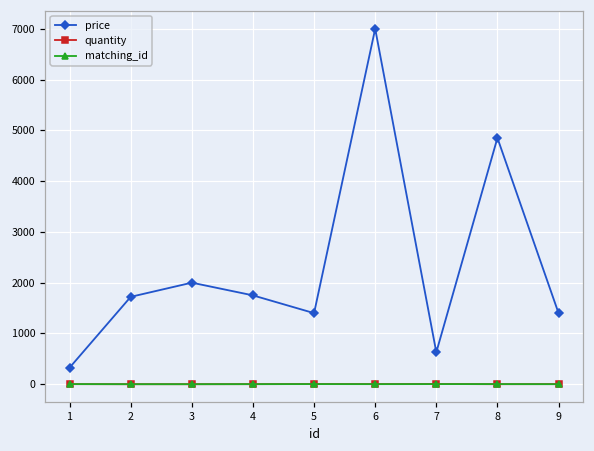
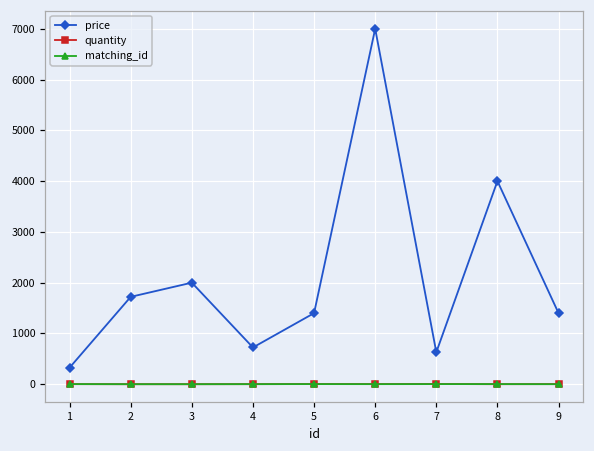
price, 4: 1800 -> 700
price, 8: 4900 -> 4000
